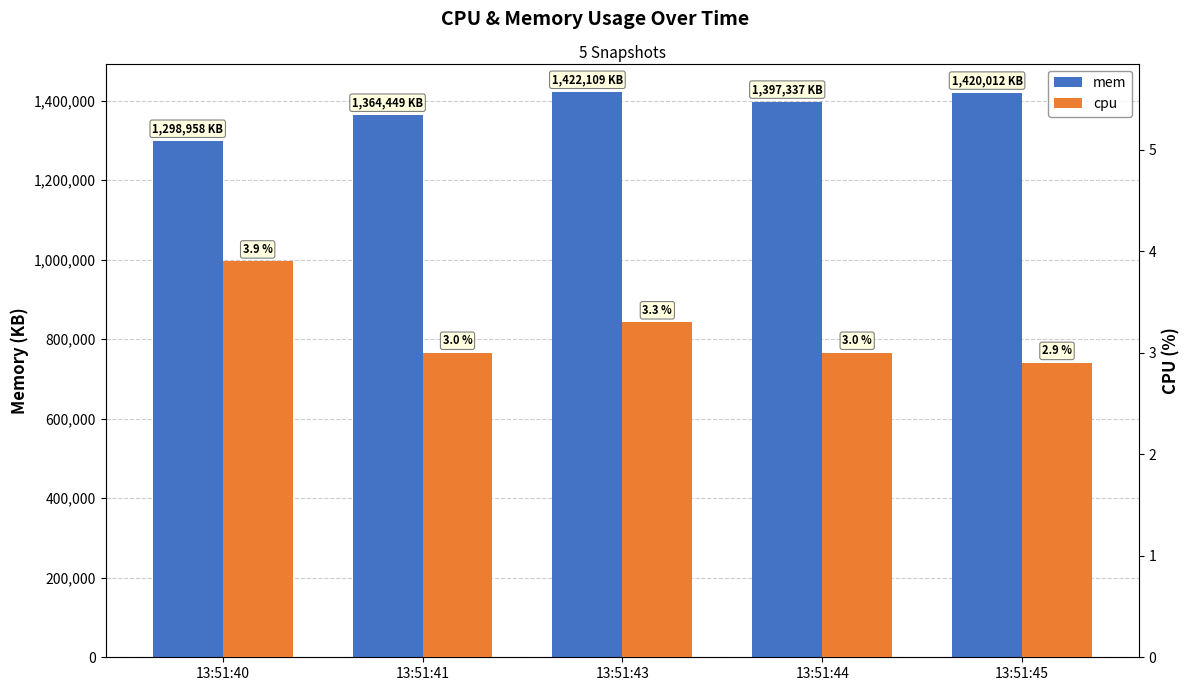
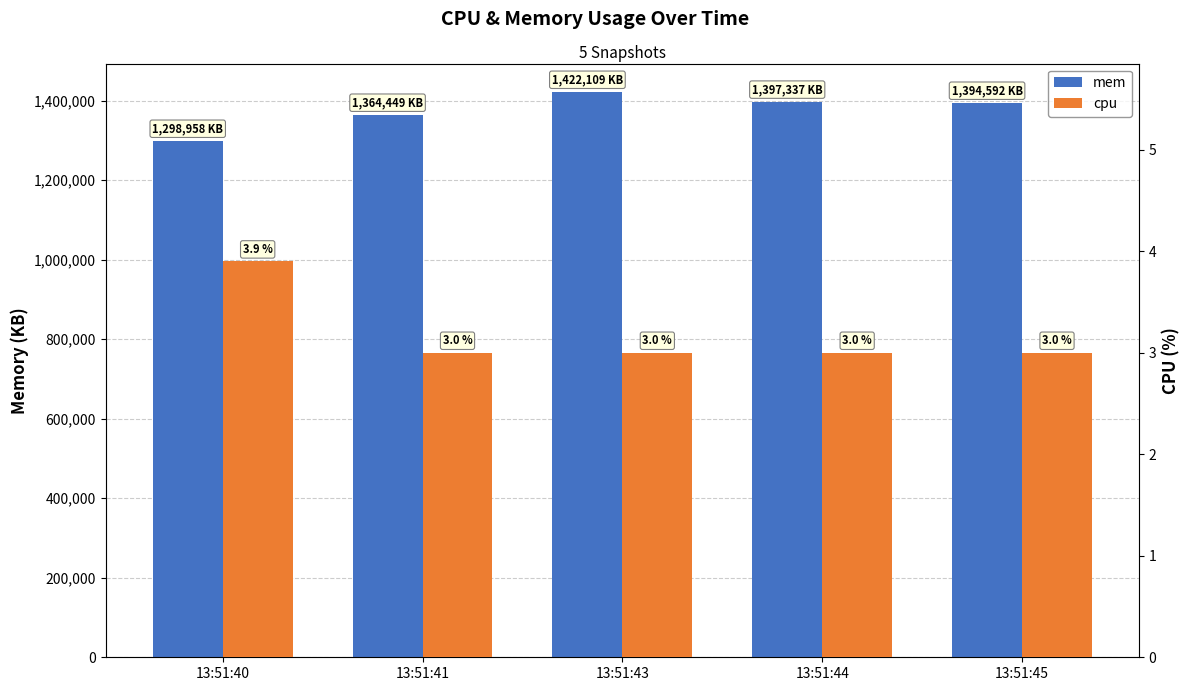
mem, 13:51:45: 1,420,012 -> 1,394,592
cpu, 13:51:43: 3.3 % -> 3.0 %
cpu, 13:51:45: 2.9 % -> 3.0 %
